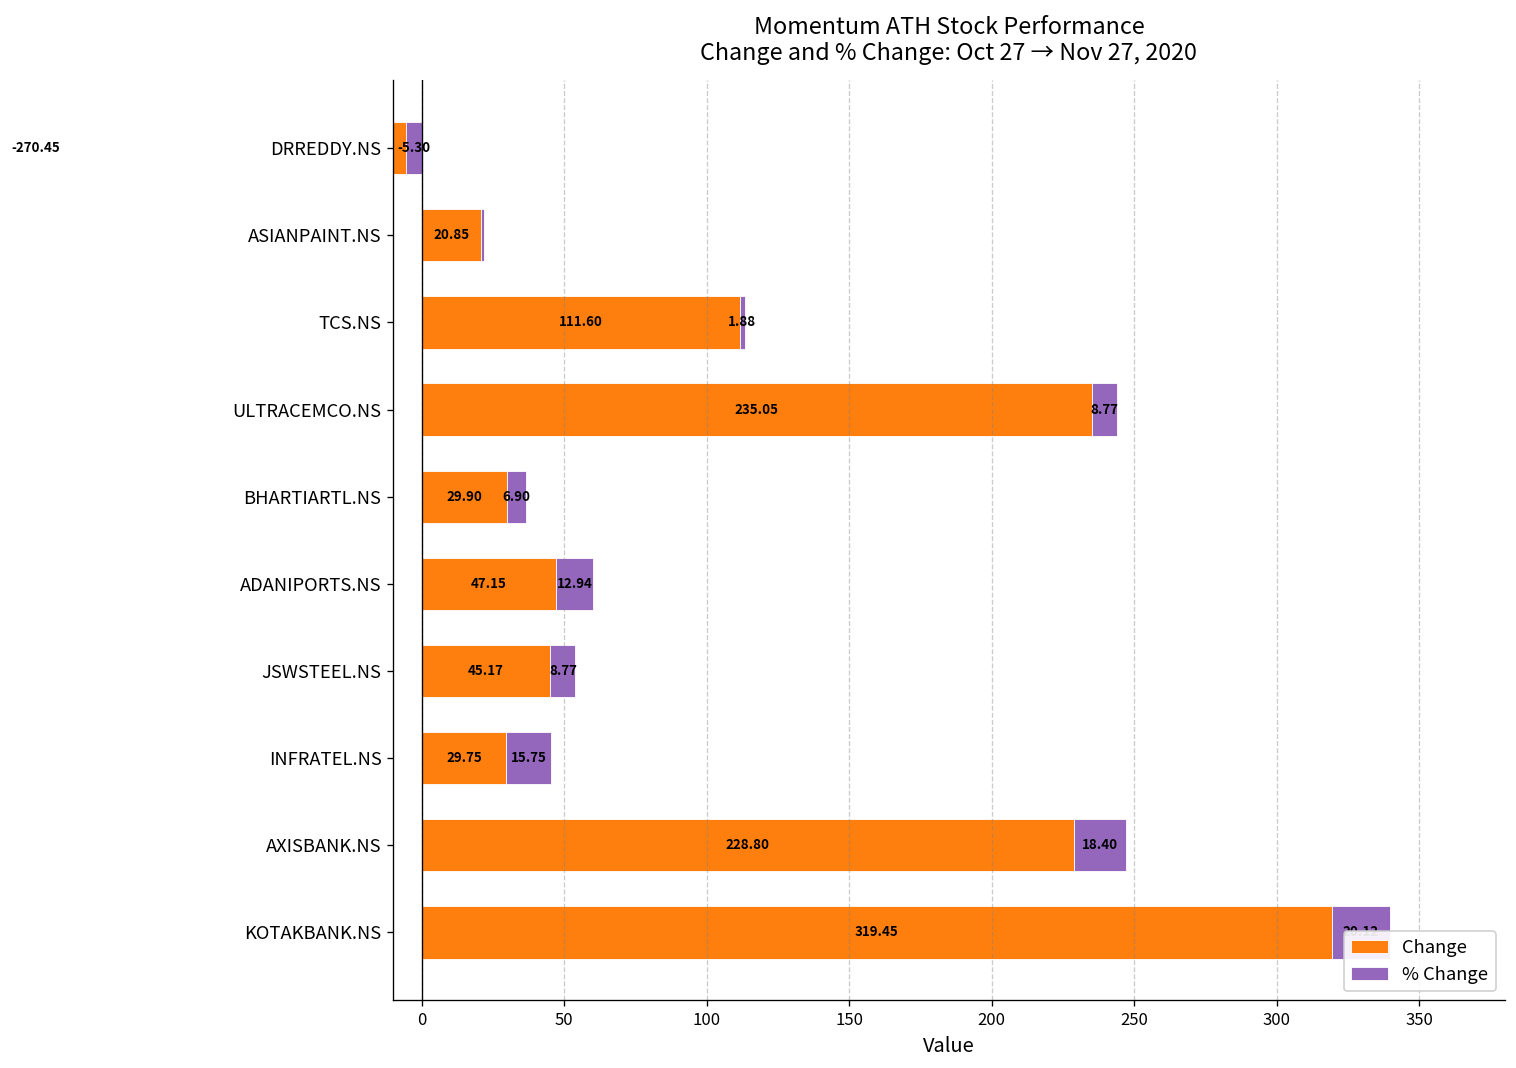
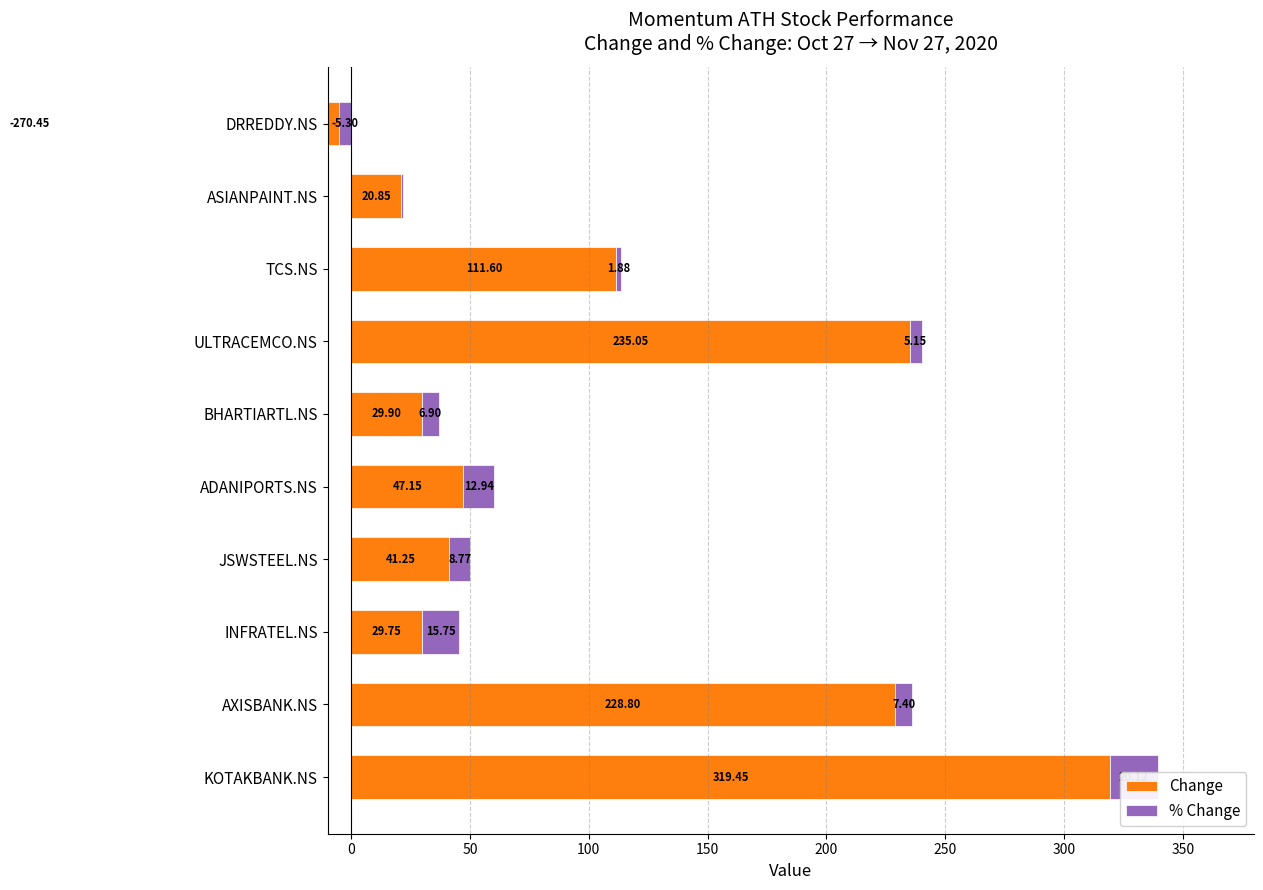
% Change, ULTRACEMCO.NS: 8.77 -> 5.15
Change, JSWSTEEL.NS: 45.17 -> 41.25
% Change, AXISBANK.NS: 18.40 -> 7.40
